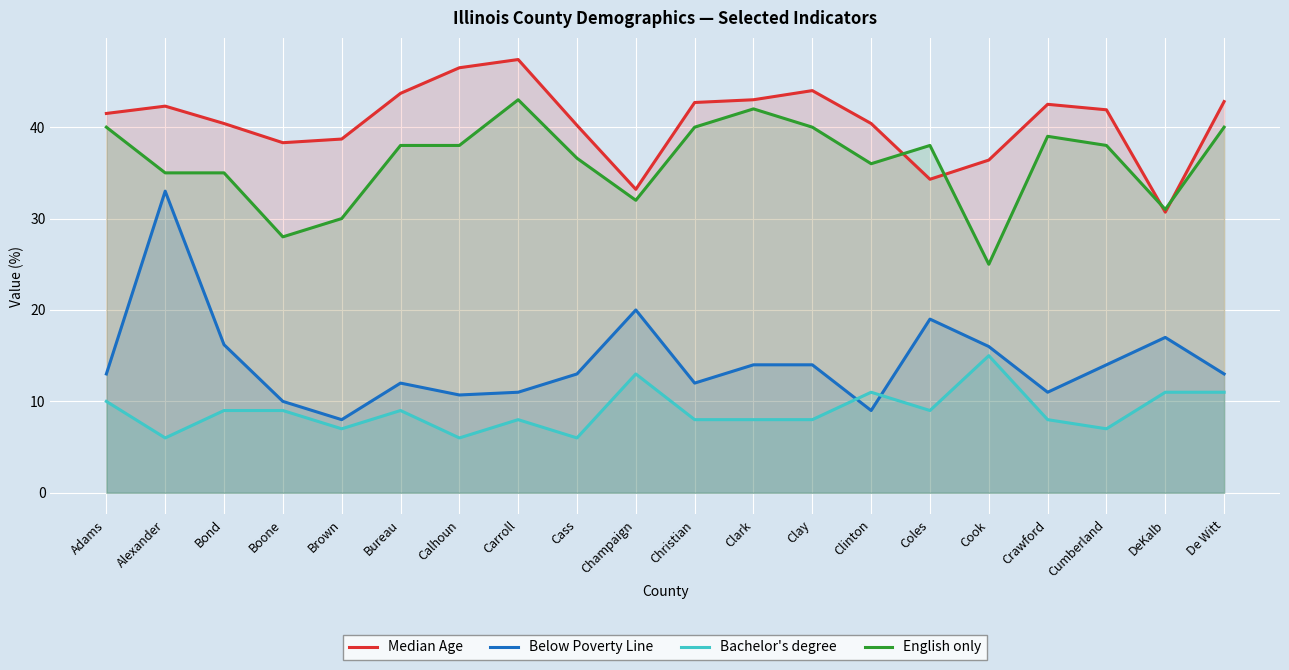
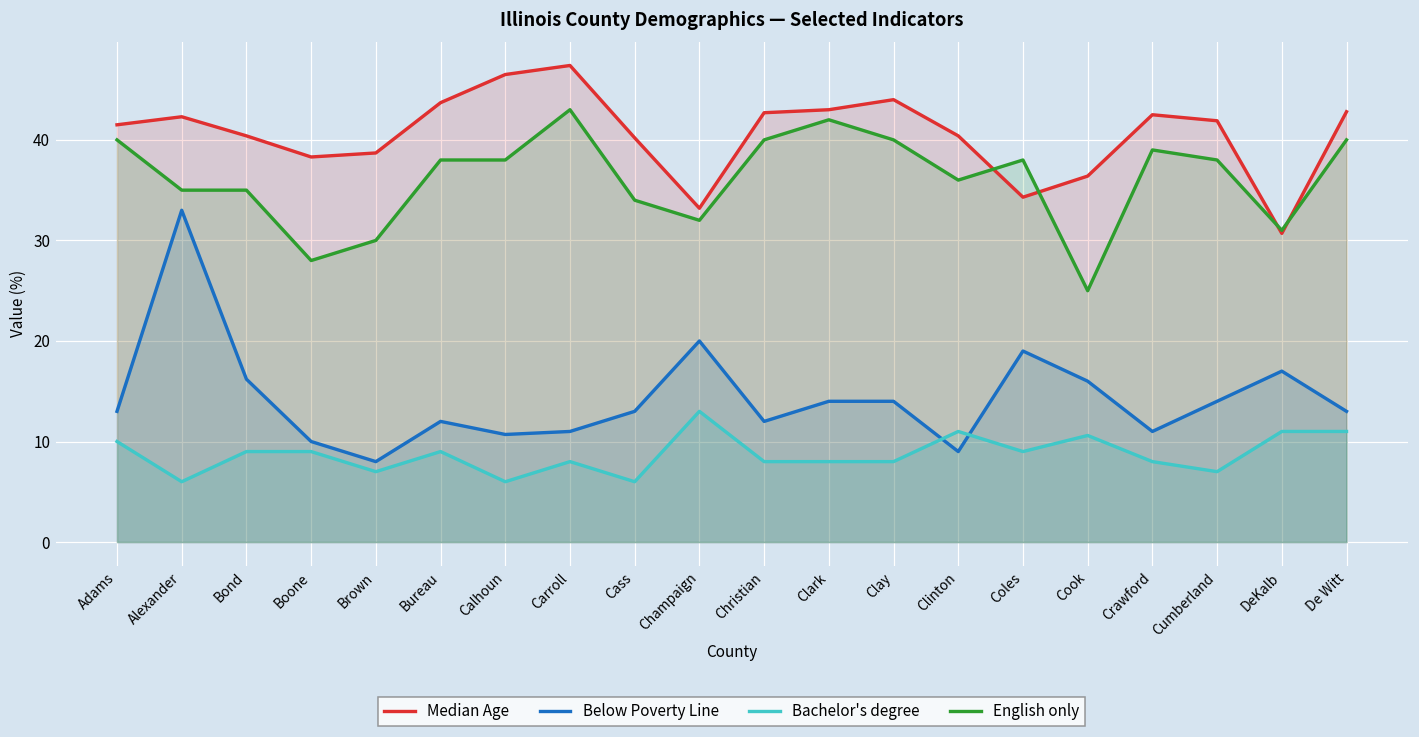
English only, Cass: 37 -> 34
Bachelor's degree, Cook: 15 -> 11
